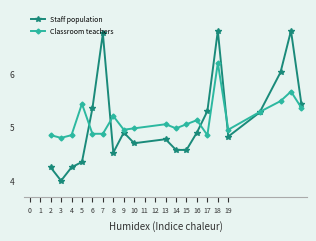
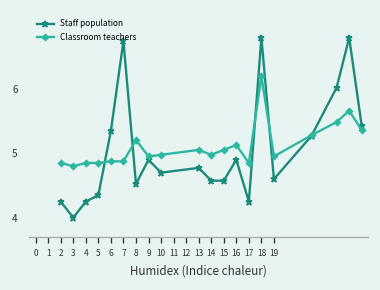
Classroom teachers, 5: 5.4 -> 4.9
Staff population, 17: 5.3 -> 4.3
Staff population, 19: 4.8 -> 4.6
